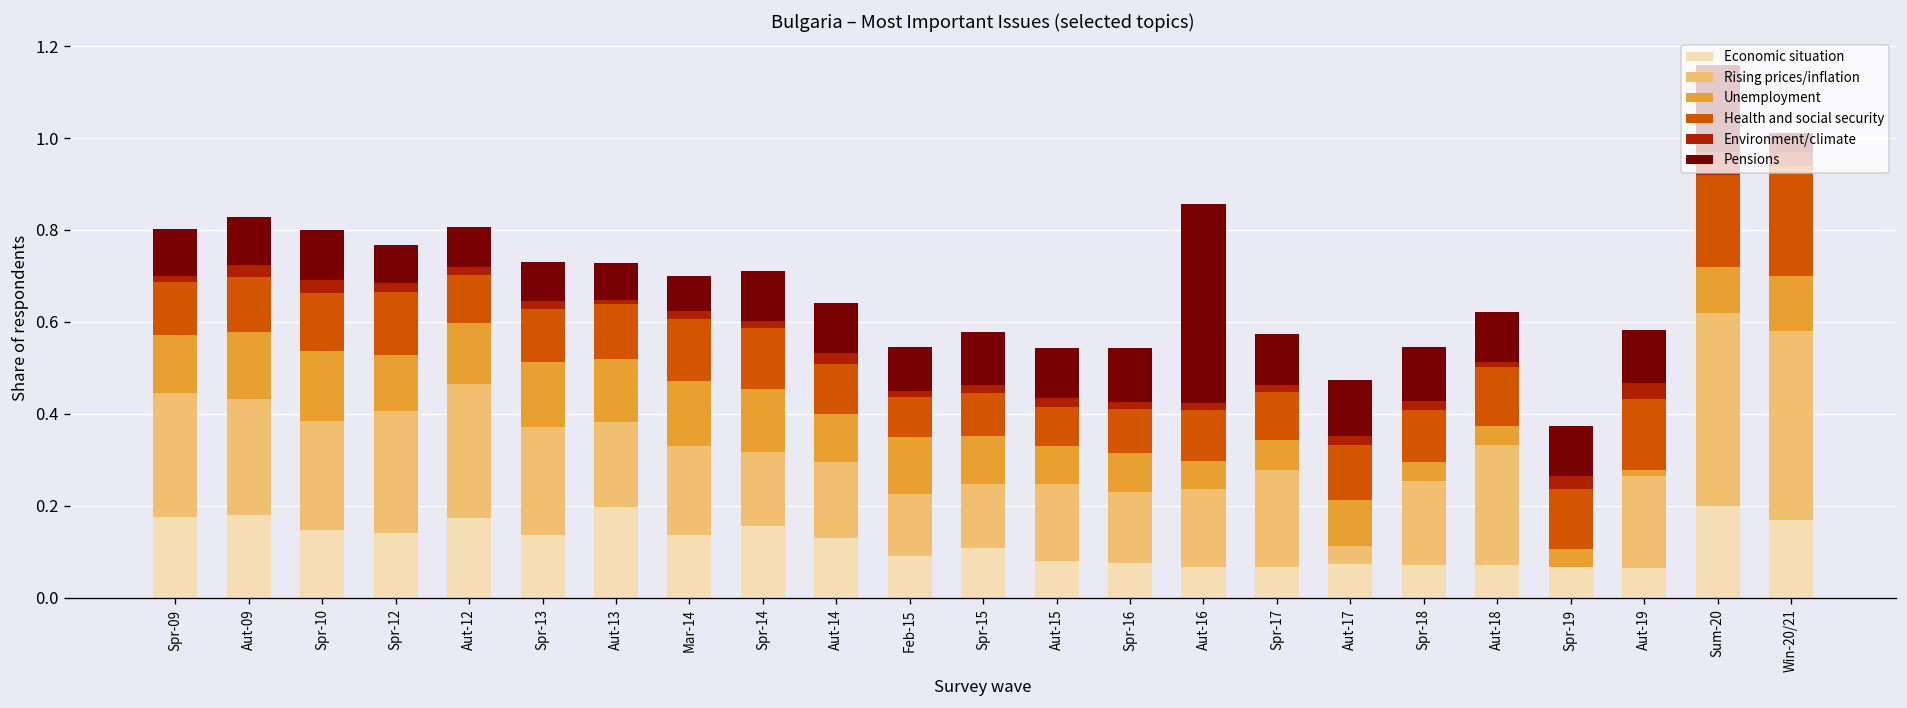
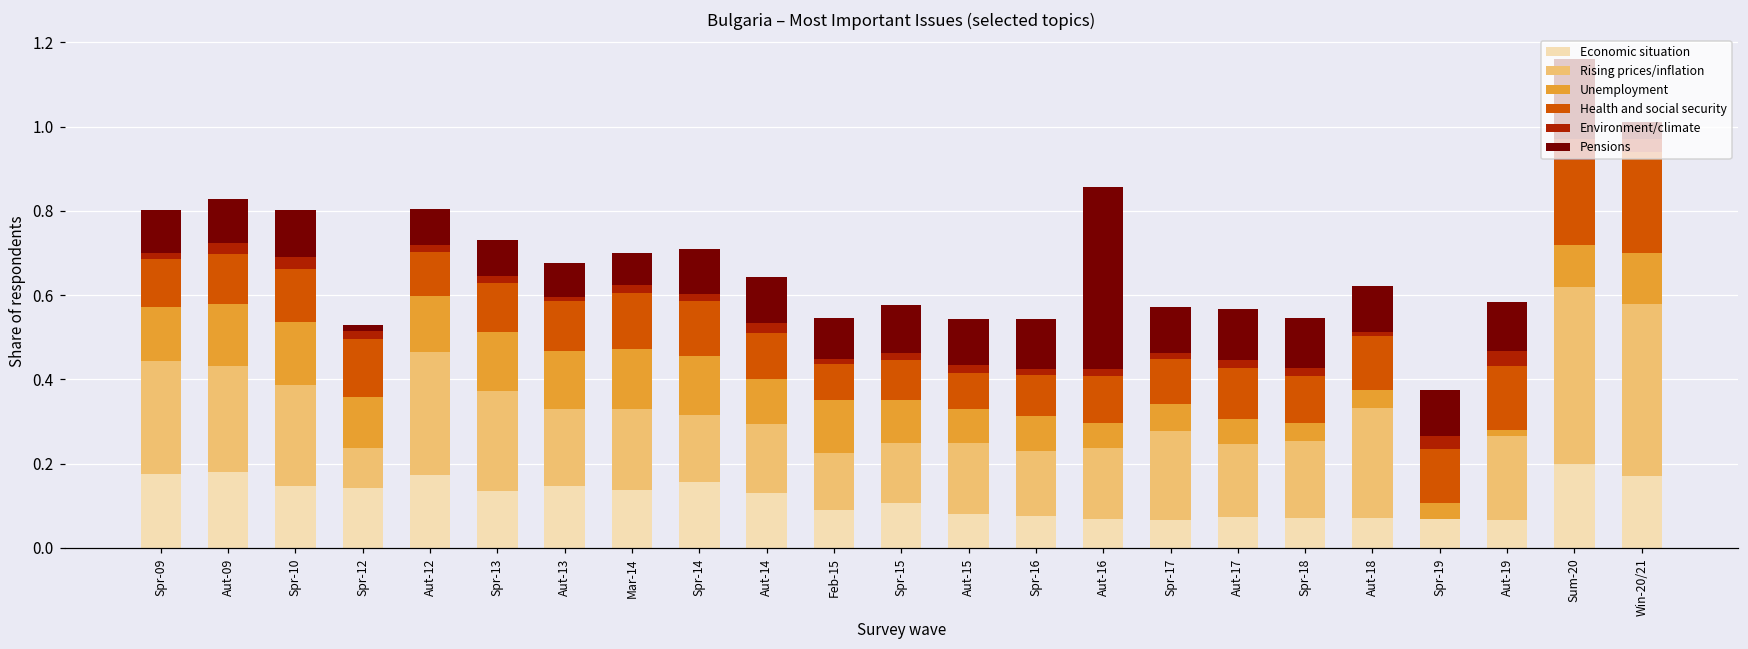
Rising prices/inflation, Spr-12: 0.26 -> 0.09
Pensions, Spr-12: 0.08 -> 0.01
Economic situation, Aut-13: 0.20 -> 0.15
Rising prices/inflation, Aut-17: 0.04 -> 0.17
Unemployment, Aut-17: 0.10 -> 0.06
